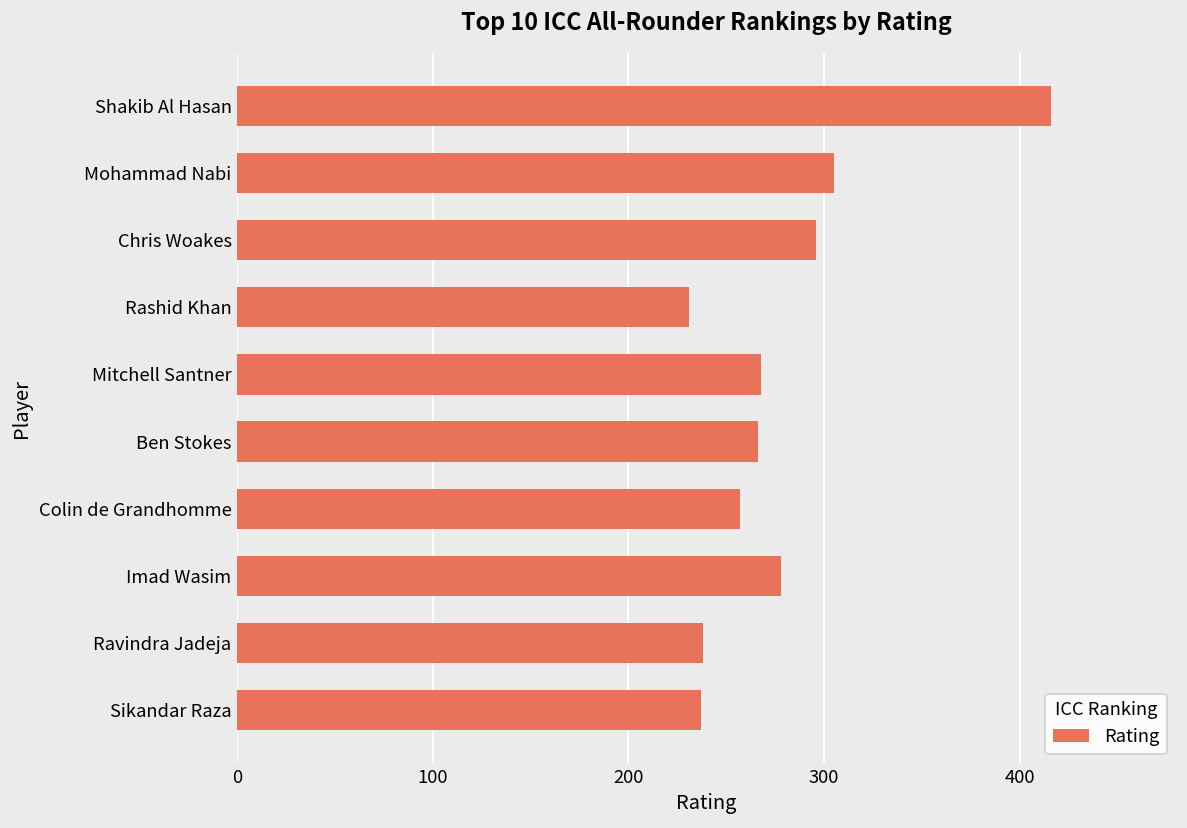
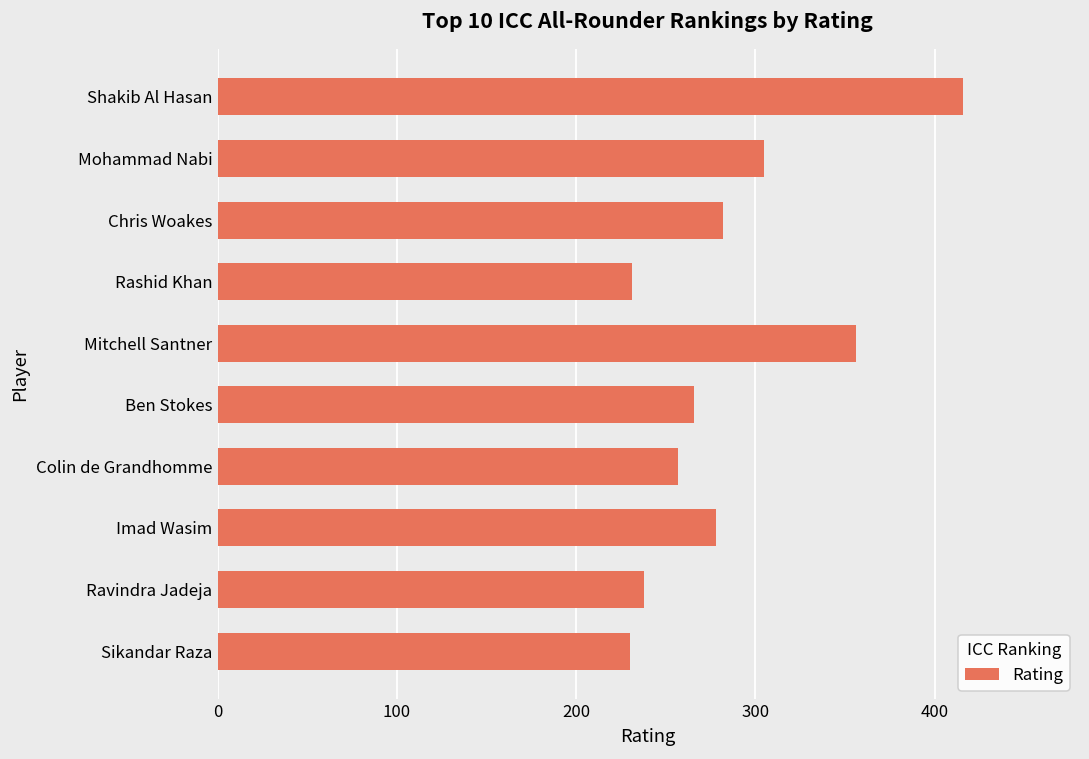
Chris Woakes: 296 -> 282
Mitchell Santner: 268 -> 356
Sikandar Raza: 237 -> 230
